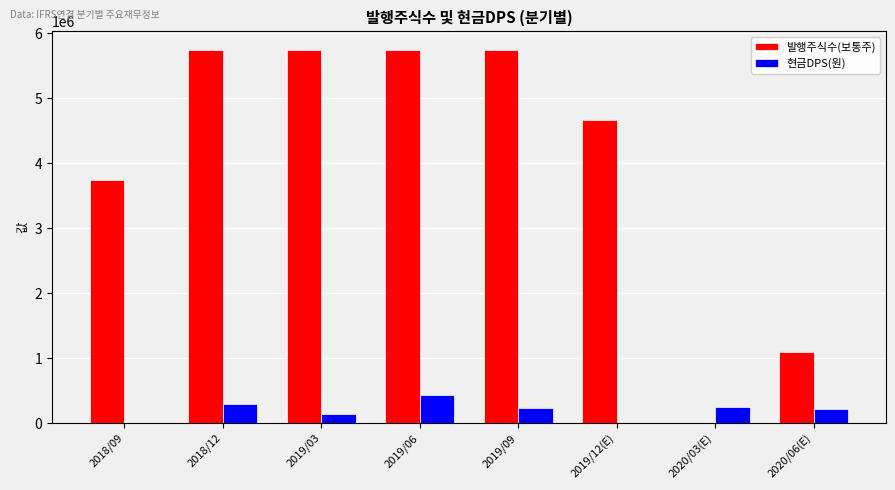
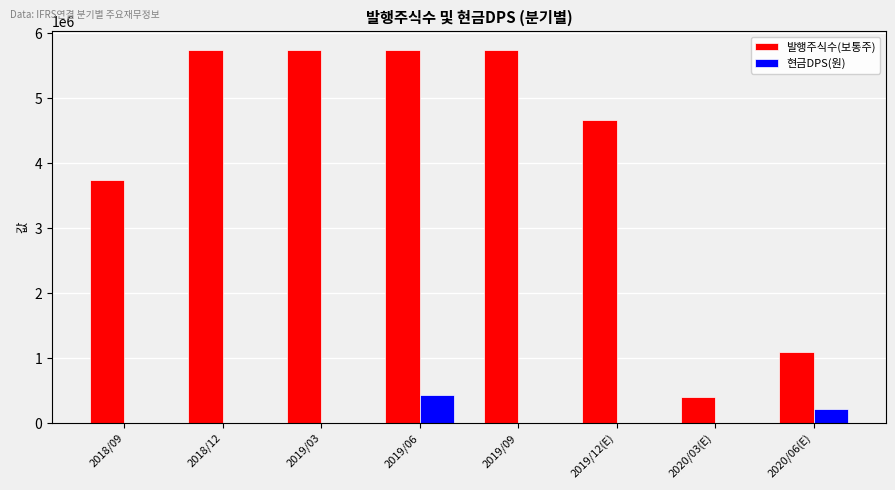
현금DPS(원), 2018/12: 300000 -> 0
현금DPS(원), 2019/03: 100000 -> 0
현금DPS(원), 2019/09: 200000 -> 0
발행주식수(보통주), 2020/03(E): 0 -> 400000
현금DPS(원), 2020/03(E): 200000 -> 0
